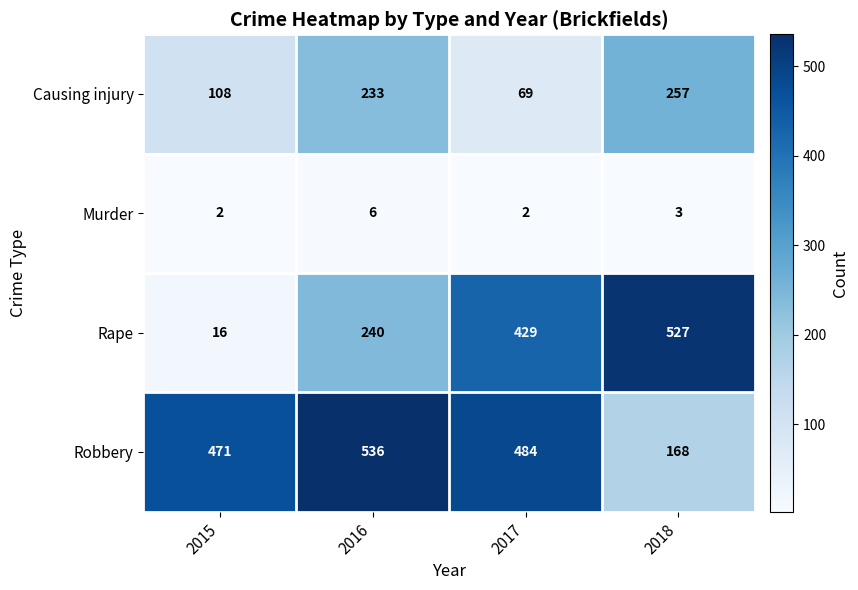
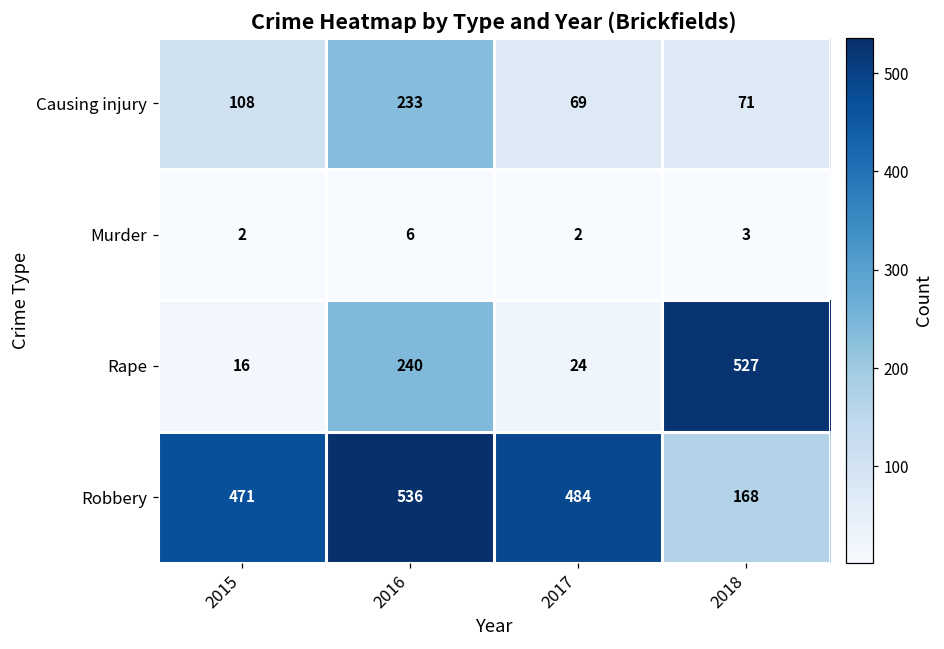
Causing injury, 2018: 257 -> 71
Rape, 2017: 429 -> 24
